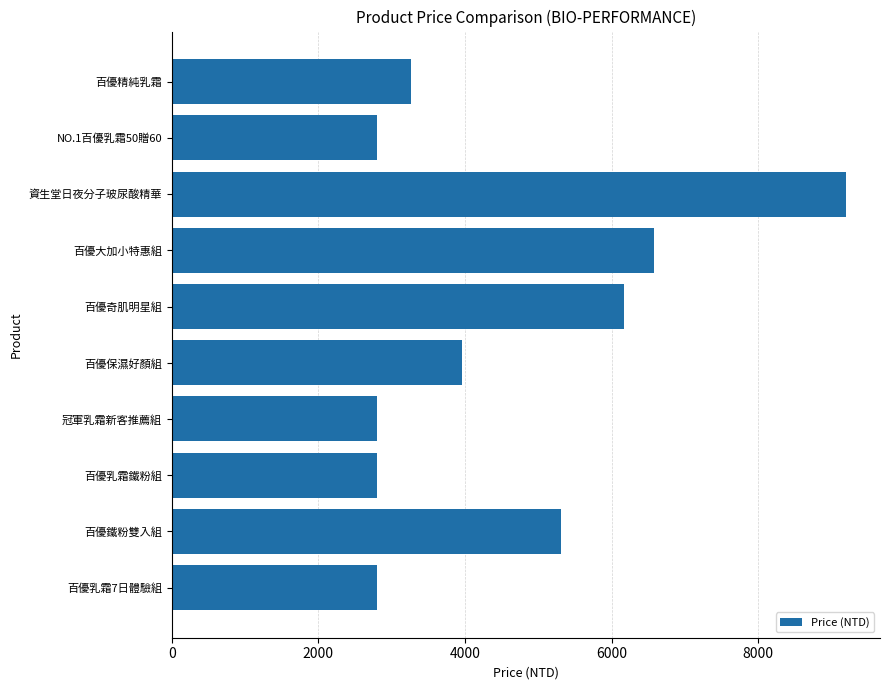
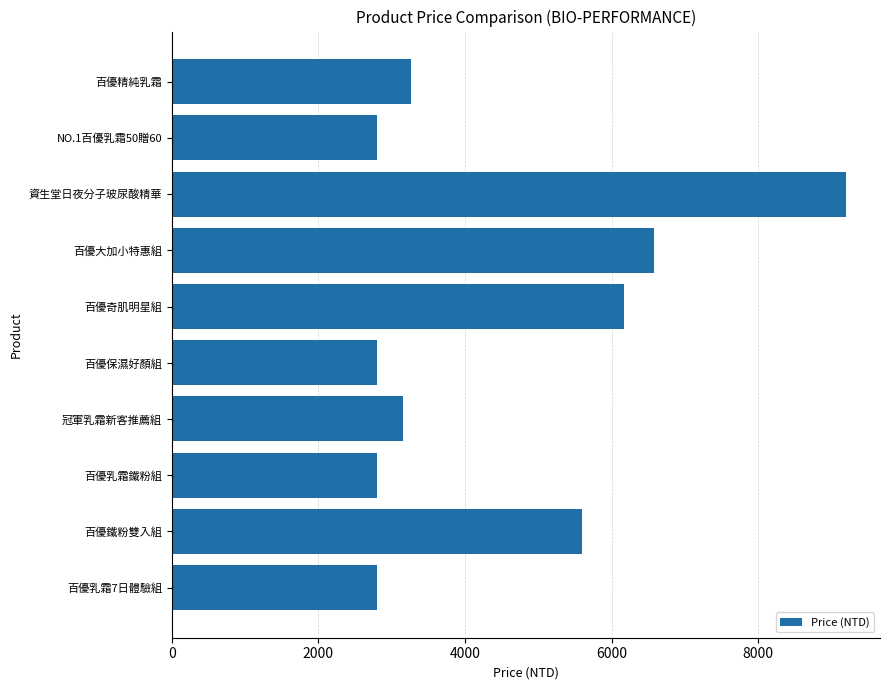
百優保濕好顏組: 4000 -> 2800
冠軍乳霜新客推薦組: 2800 -> 3100
百優鐵粉雙入組: 5300 -> 5600
